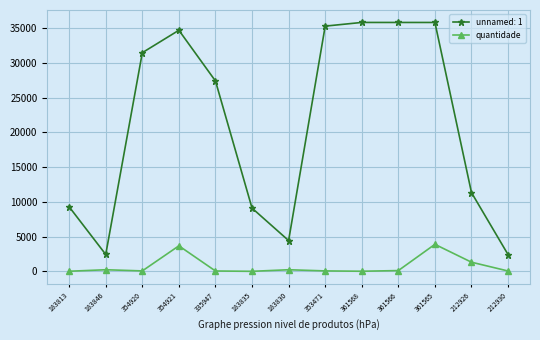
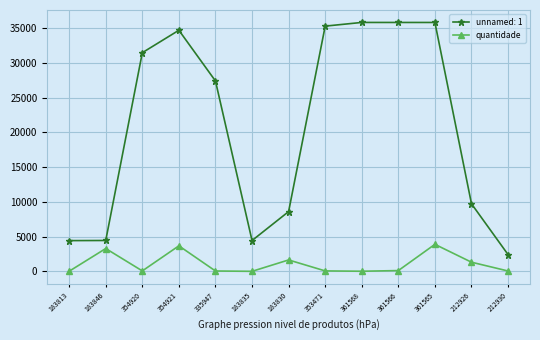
unnamed: 1, 183813: 9000 -> 4000
unnamed: 1, 183846: 2000 -> 4000
quantidade, 183846: 0 -> 3000
unnamed: 1, 183835: 9000 -> 4000
unnamed: 1, 183830: 4000 -> 9000
quantidade, 183830: 0 -> 2000
unnamed: 1, 212926: 11000 -> 10000
